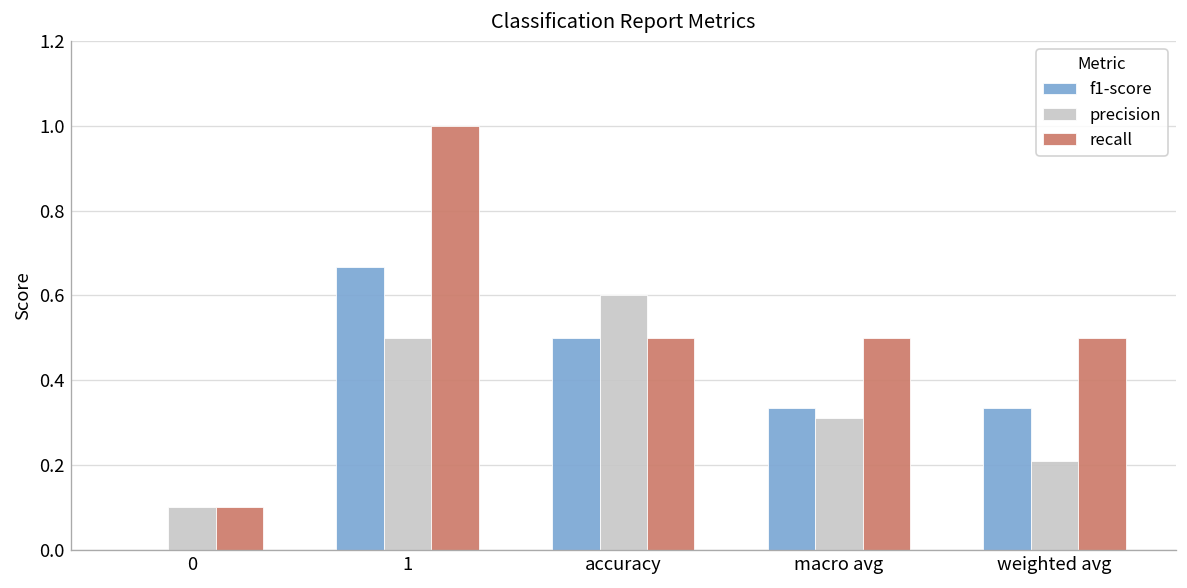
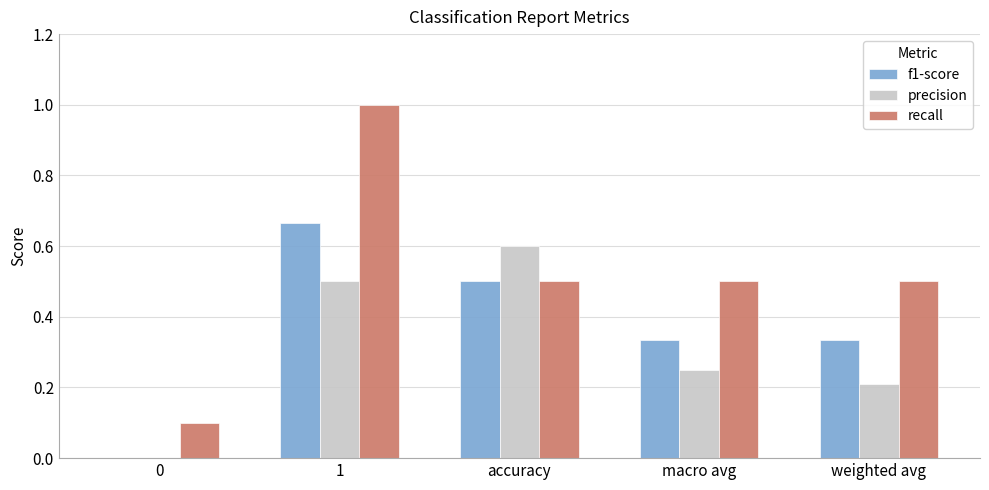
precision, 0: 0.1 -> 0.0
precision, macro avg: 0.31 -> 0.25
